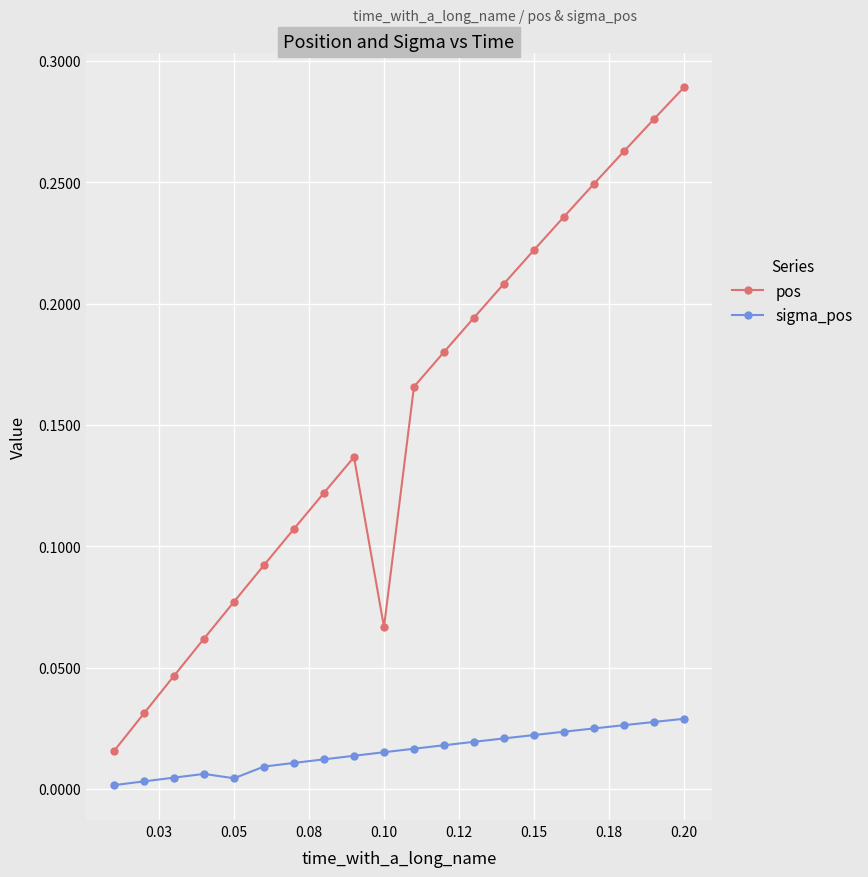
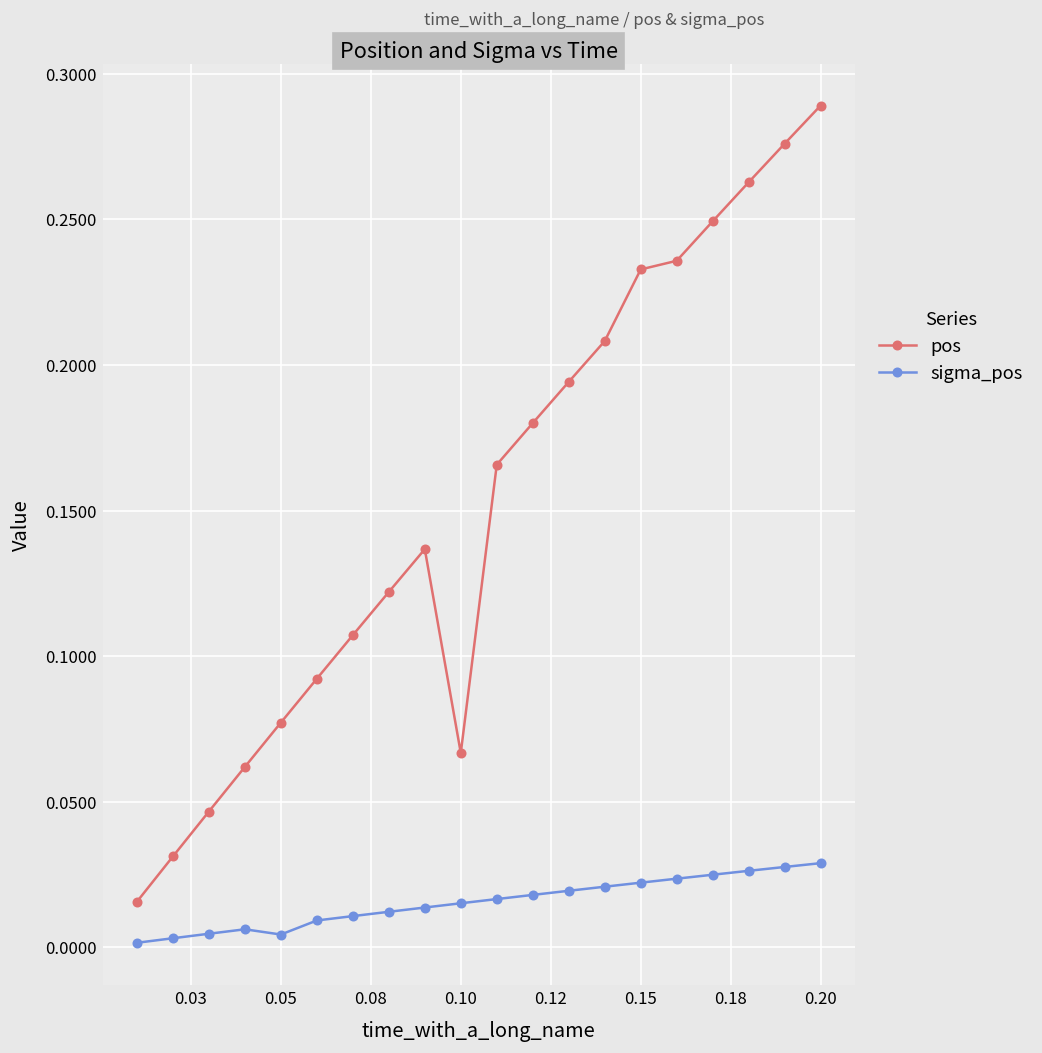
pos, 0.15: 0.222 -> 0.233
